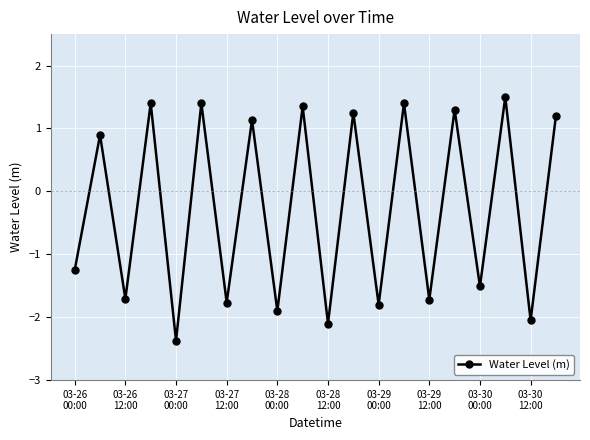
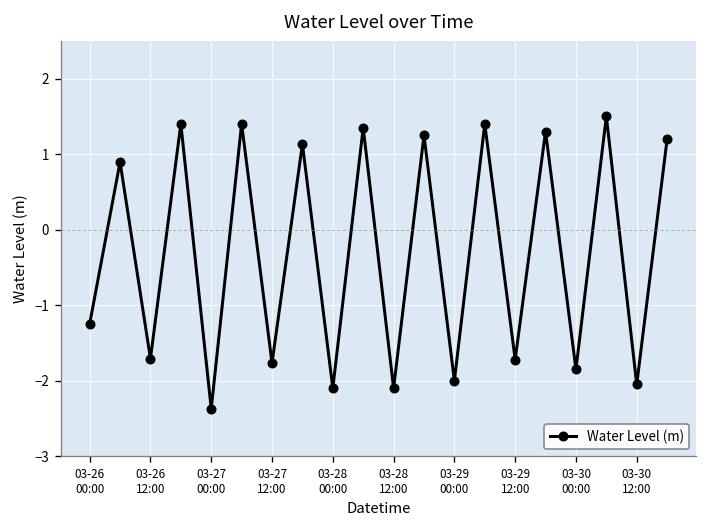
03-28 00:00: -1.9 -> -2.1
03-29 00:00: -1.8 -> -2.0
03-30 00:00: -1.5 -> -1.9
